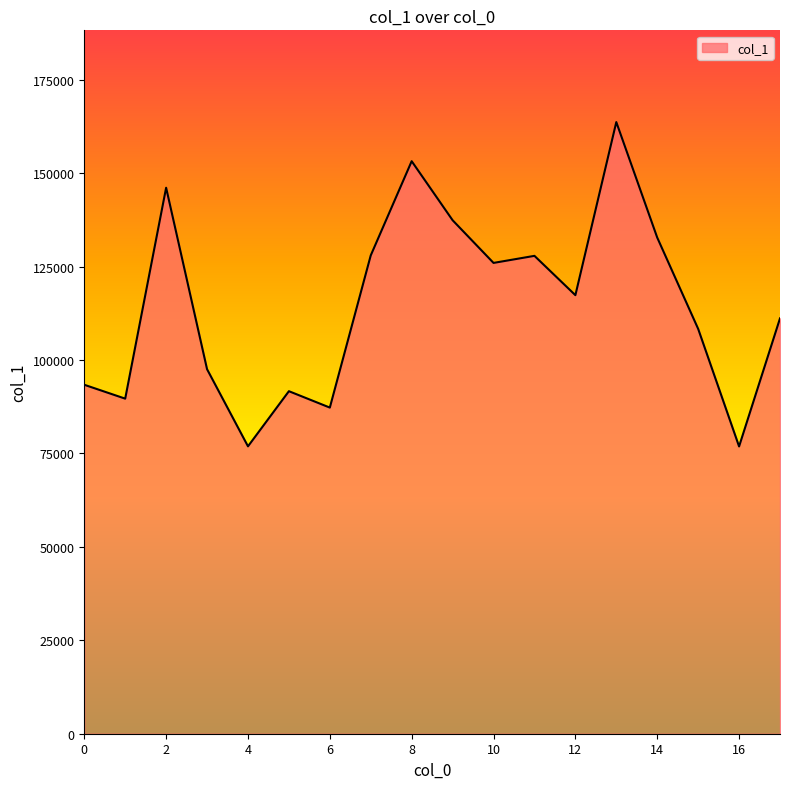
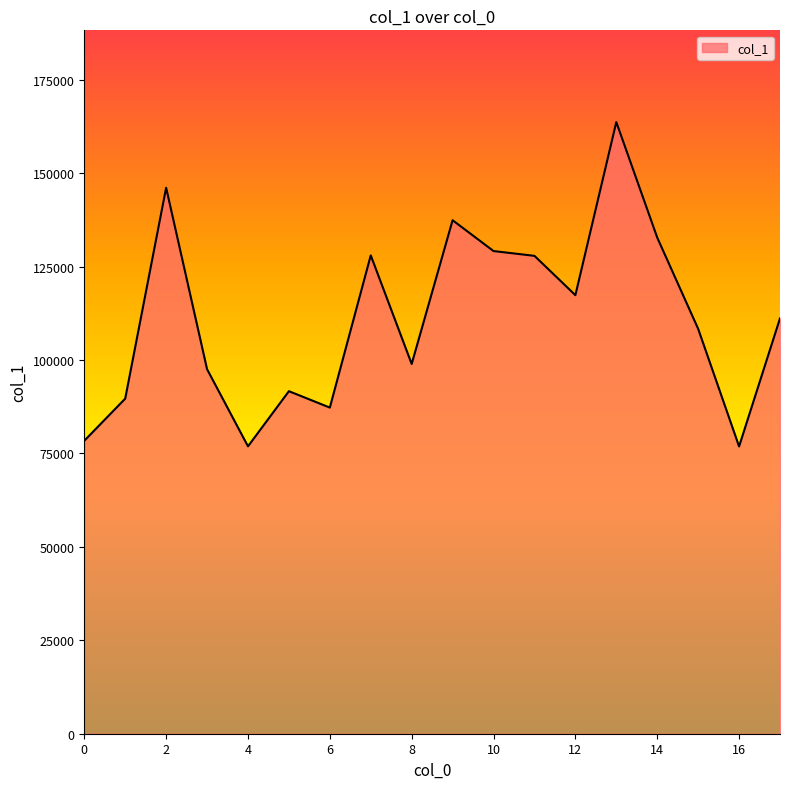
0: 93000 -> 78000
8: 153000 -> 99000
10: 126000 -> 129000
